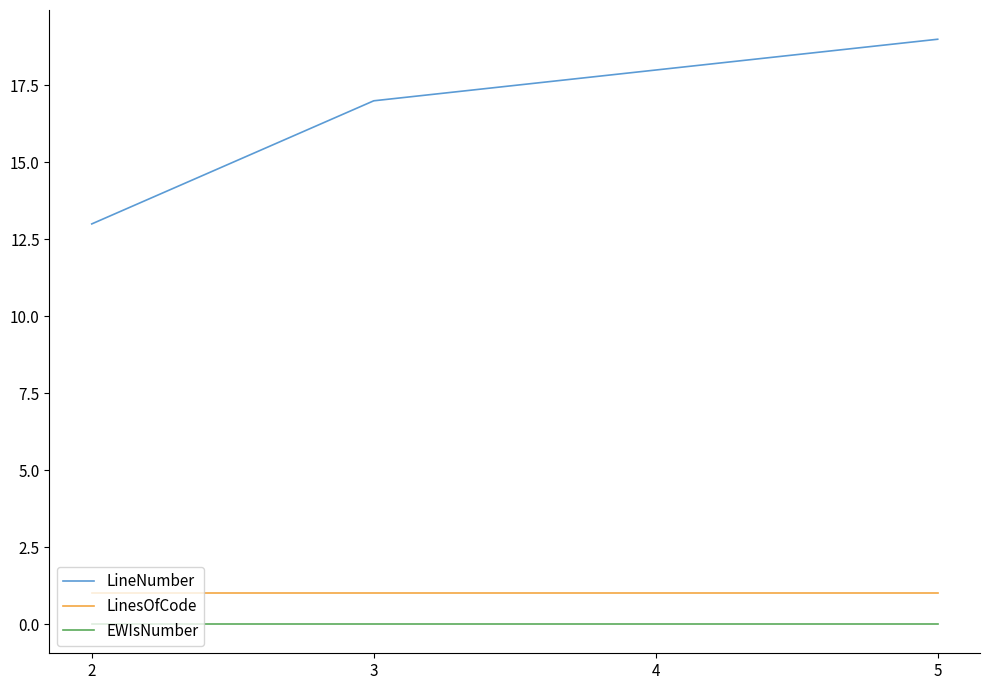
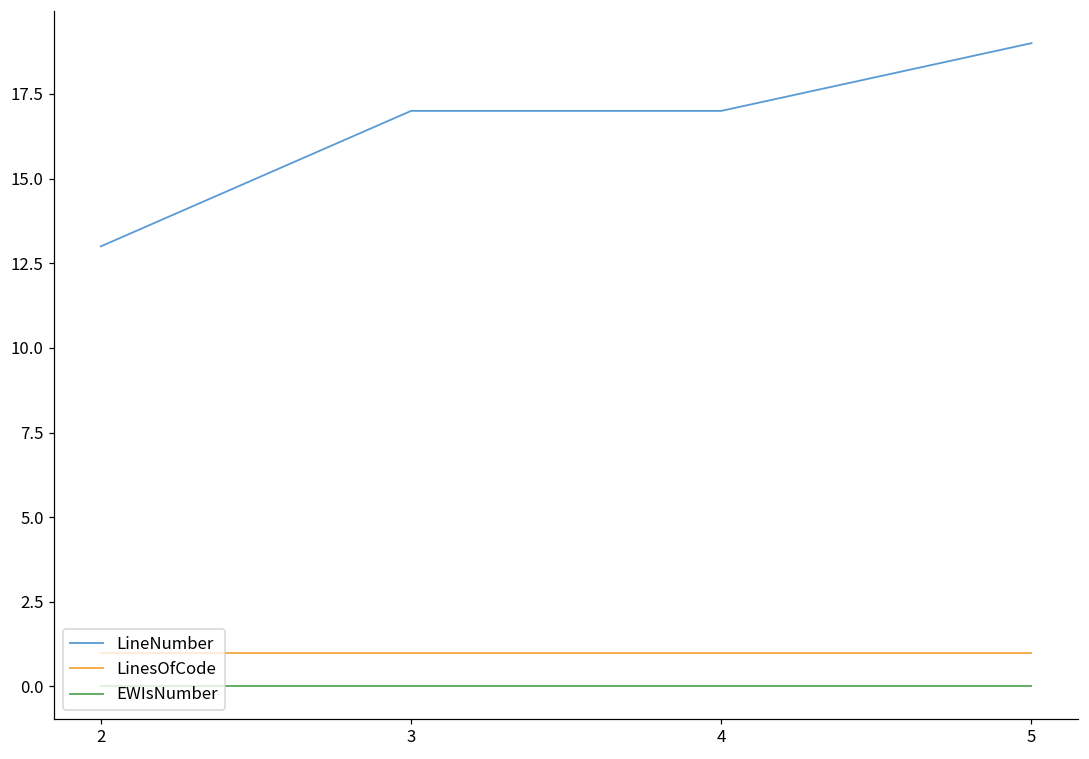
LineNumber, 4: 18 -> 17
